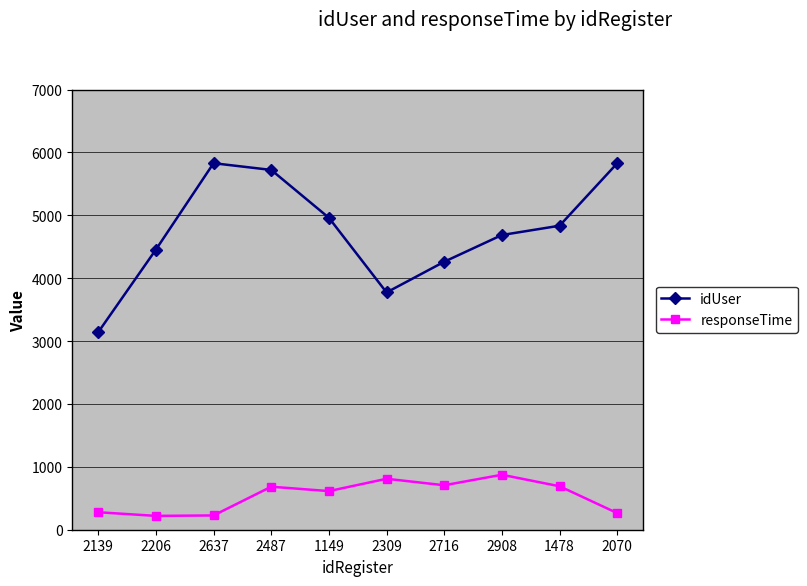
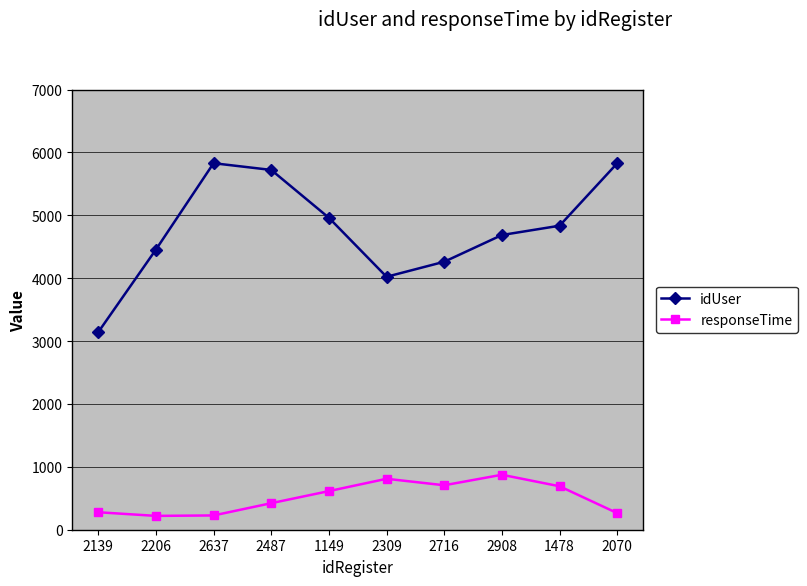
responseTime, 2487: 700 -> 400
idUser, 2309: 3800 -> 4000
